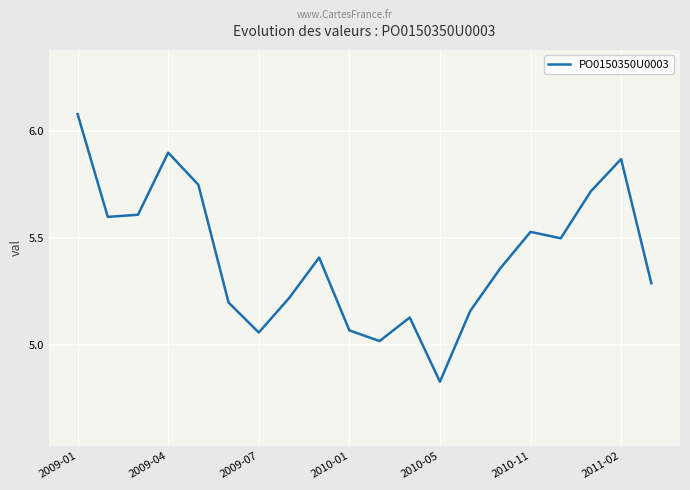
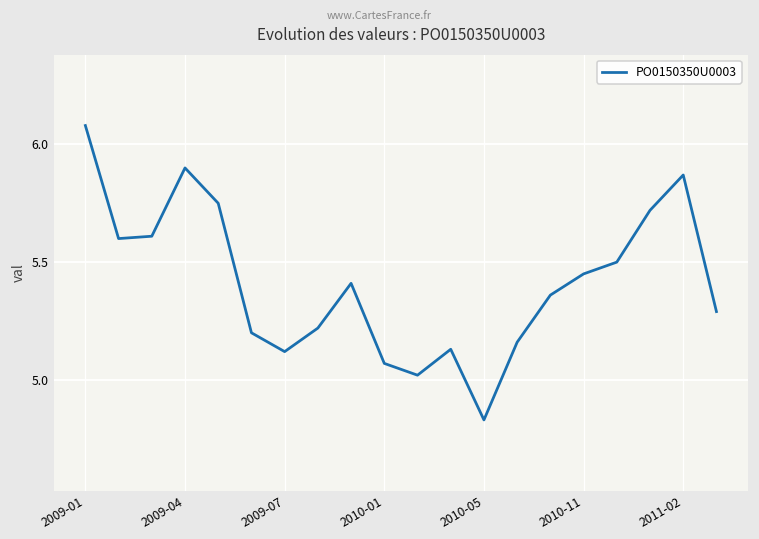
2009-07: 5.06 -> 5.12
2010-11: 5.53 -> 5.45
